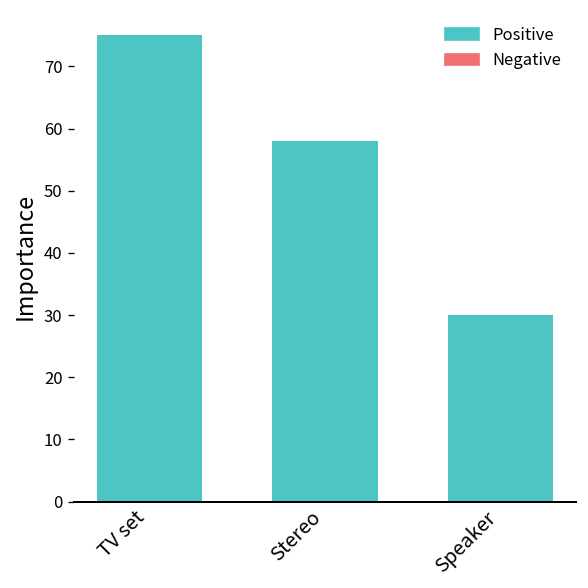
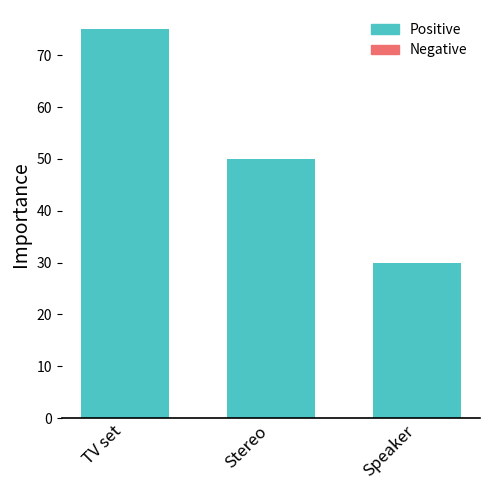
Stereo: 58 -> 50
